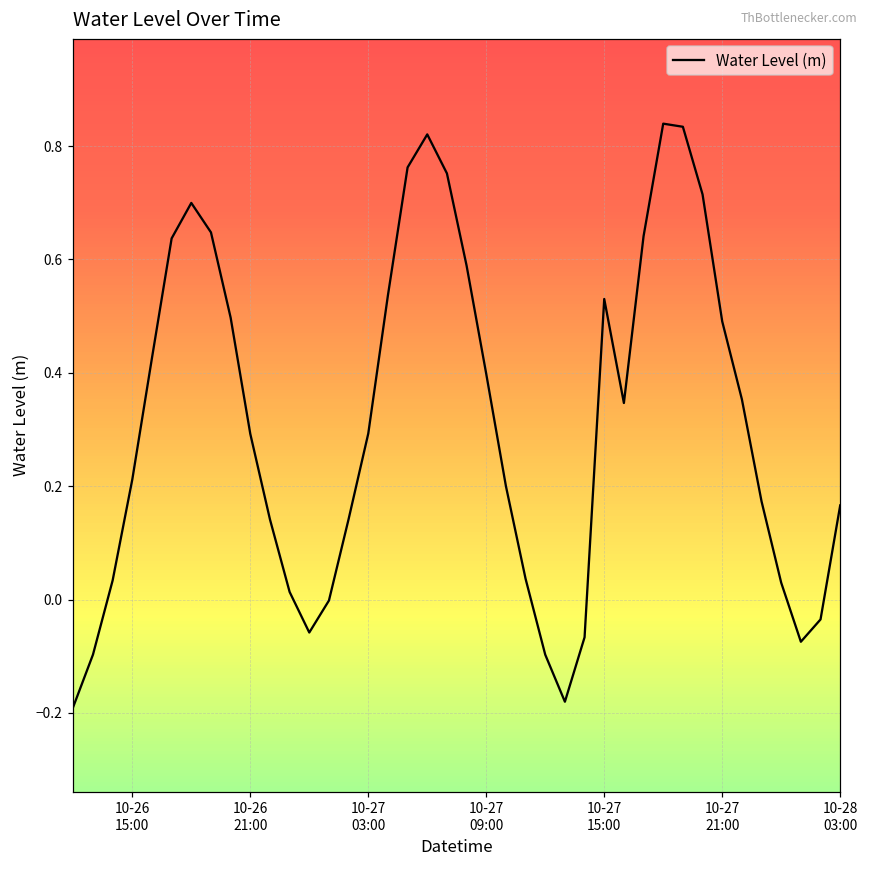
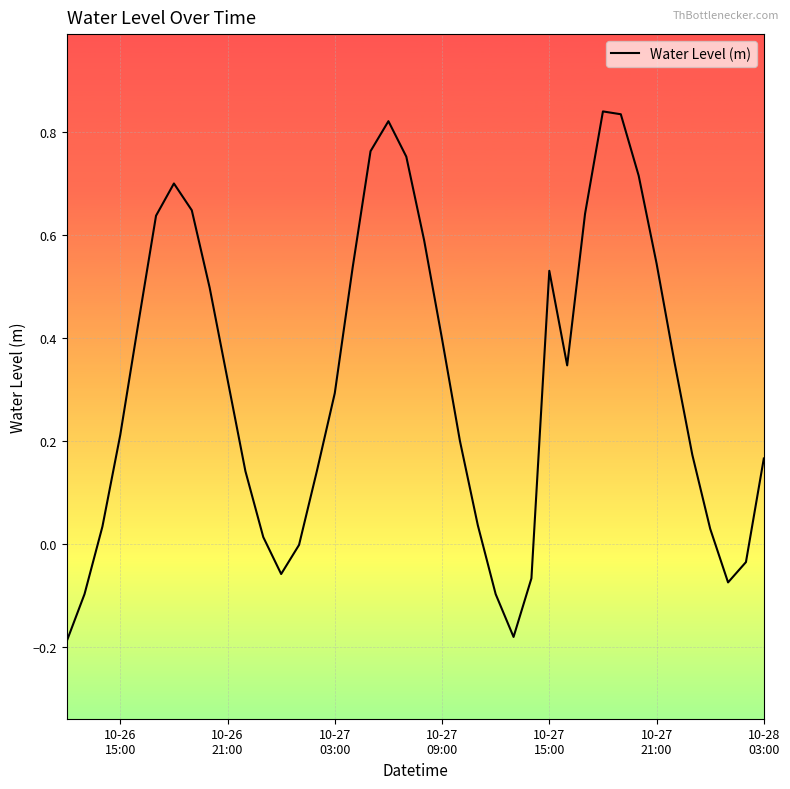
10-26 21:00: 0.29 -> 0.32
10-27 21:00: 0.49 -> 0.54
